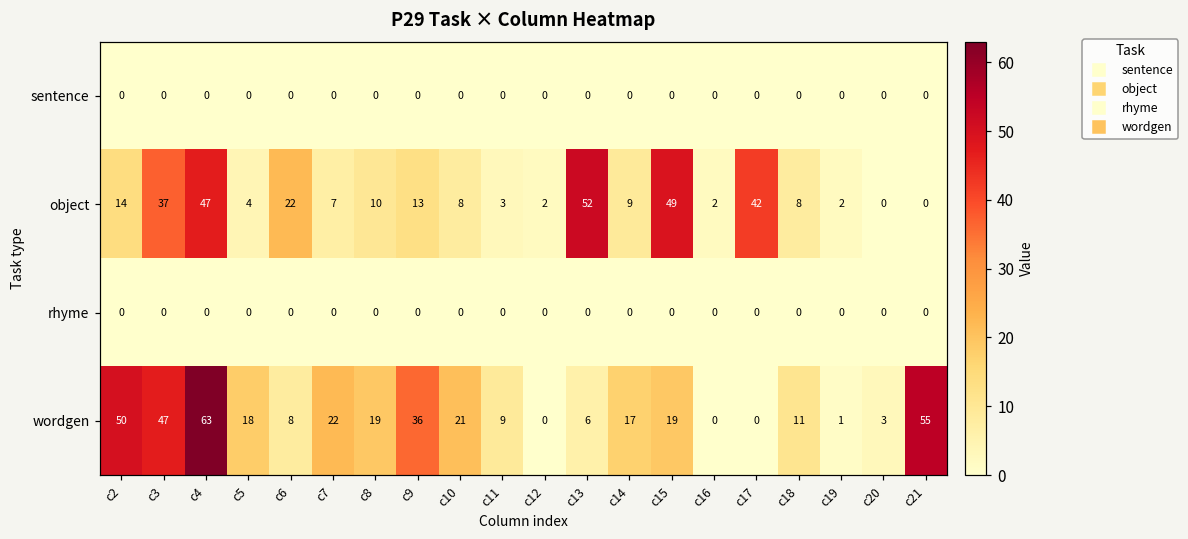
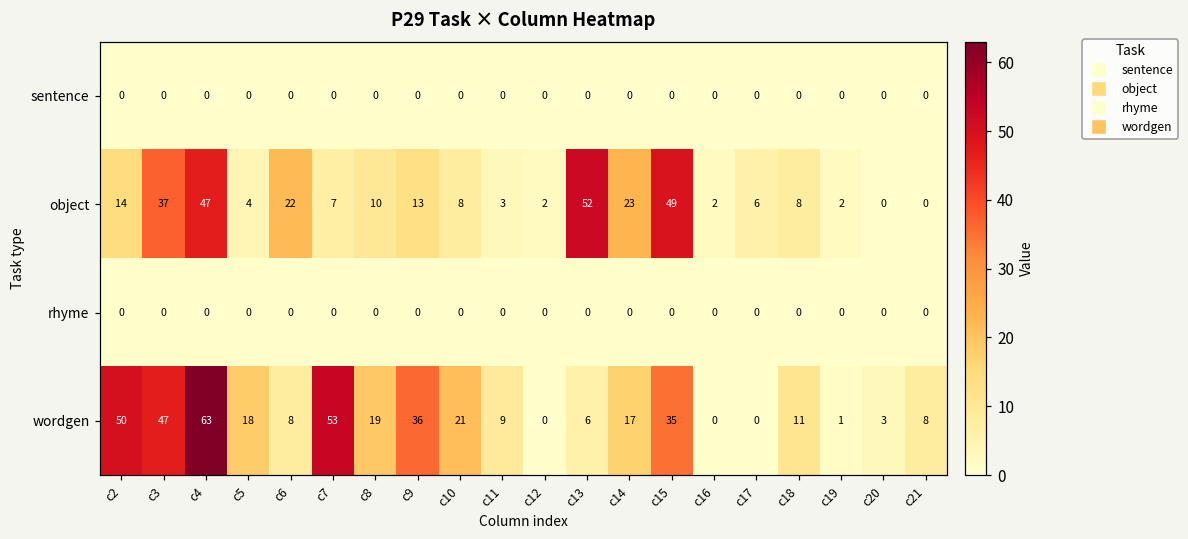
object, c14: 9 -> 23
object, c17: 42 -> 6
wordgen, c7: 22 -> 53
wordgen, c15: 19 -> 35
wordgen, c21: 55 -> 8
